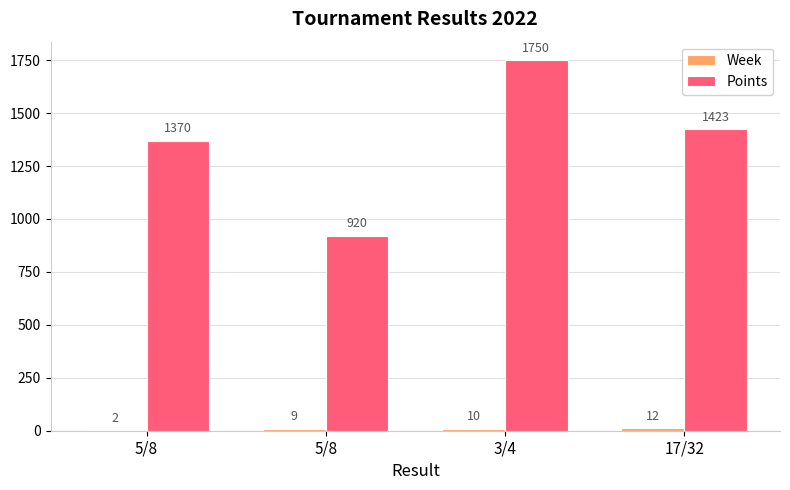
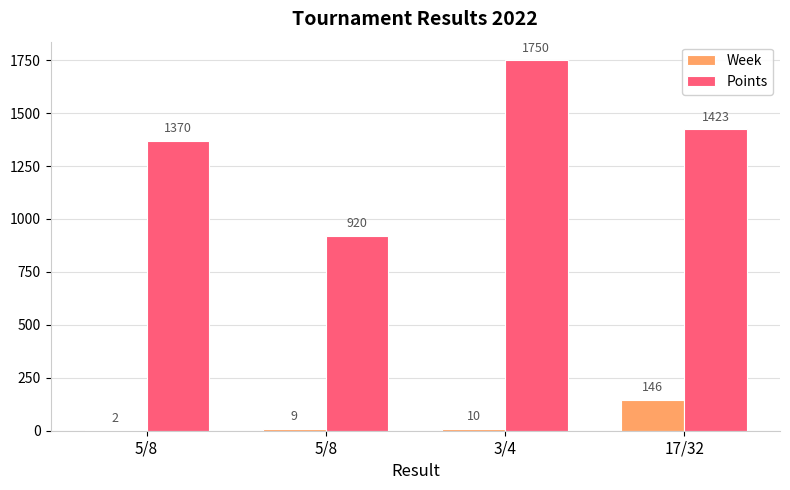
Week, 17/32: 12 -> 146
